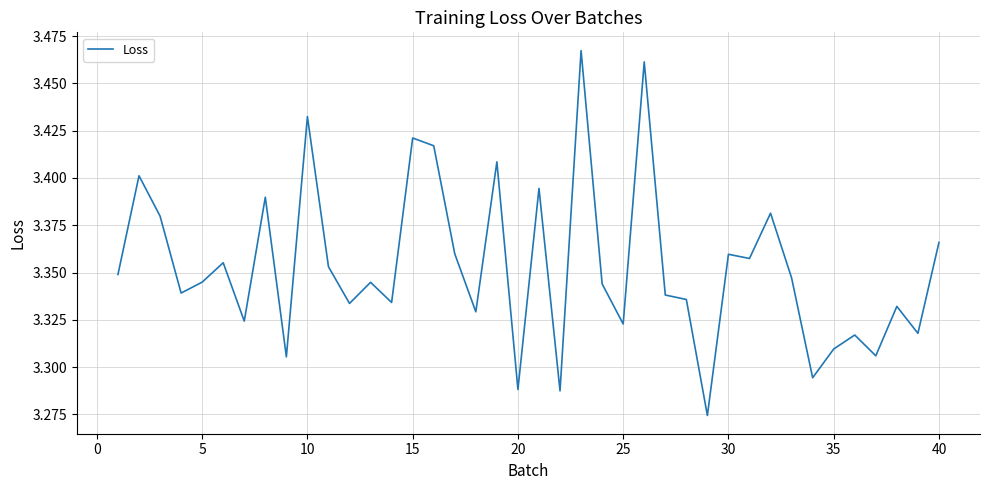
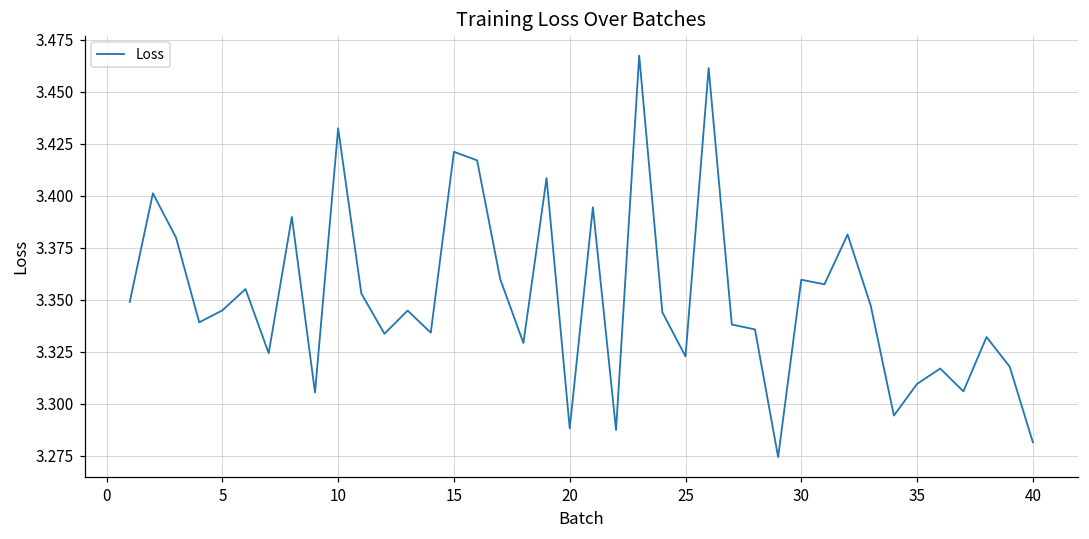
40: 3.366 -> 3.282
